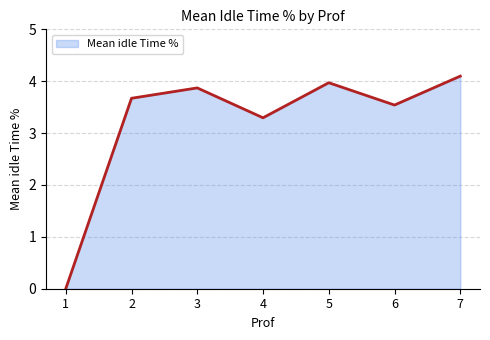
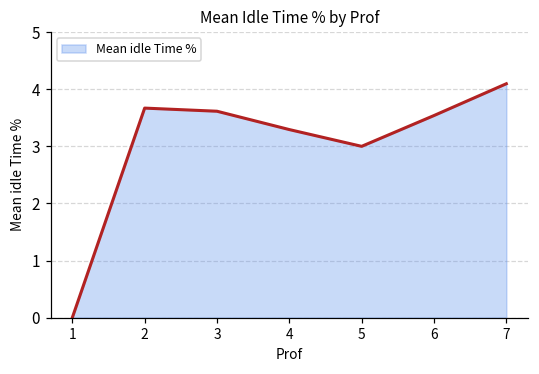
3: 3.9 -> 3.6
5: 4.0 -> 3.0
